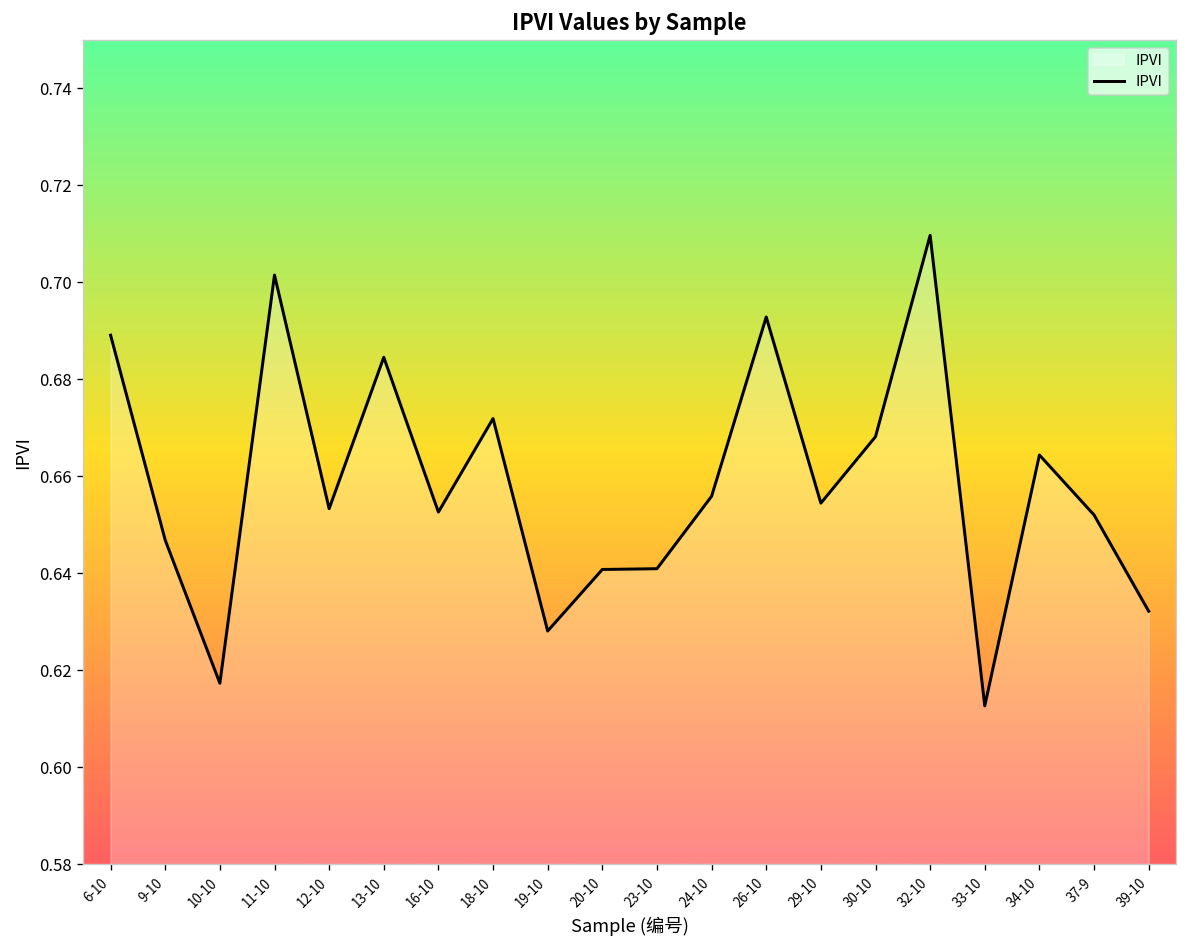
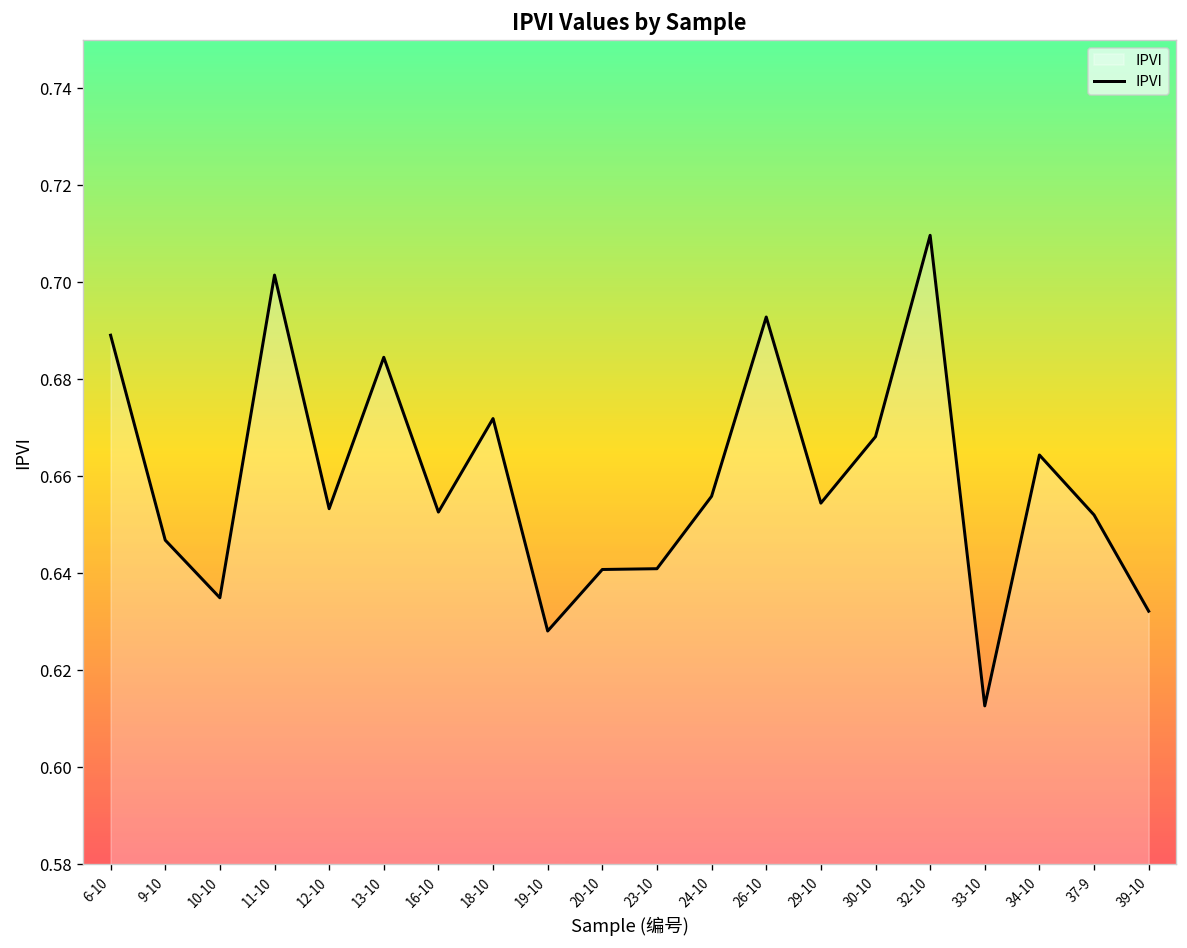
10-10: 0.617 -> 0.635
